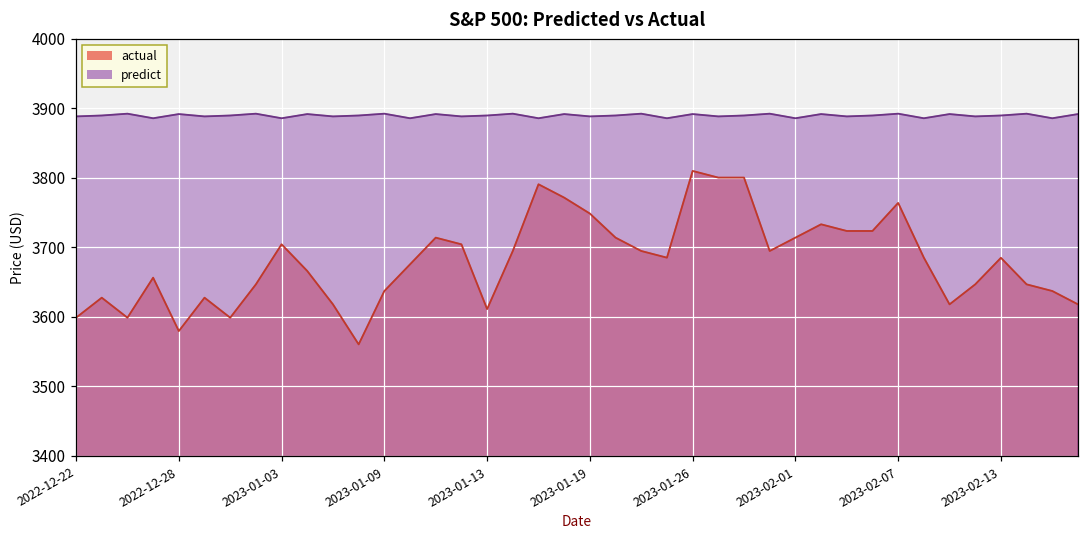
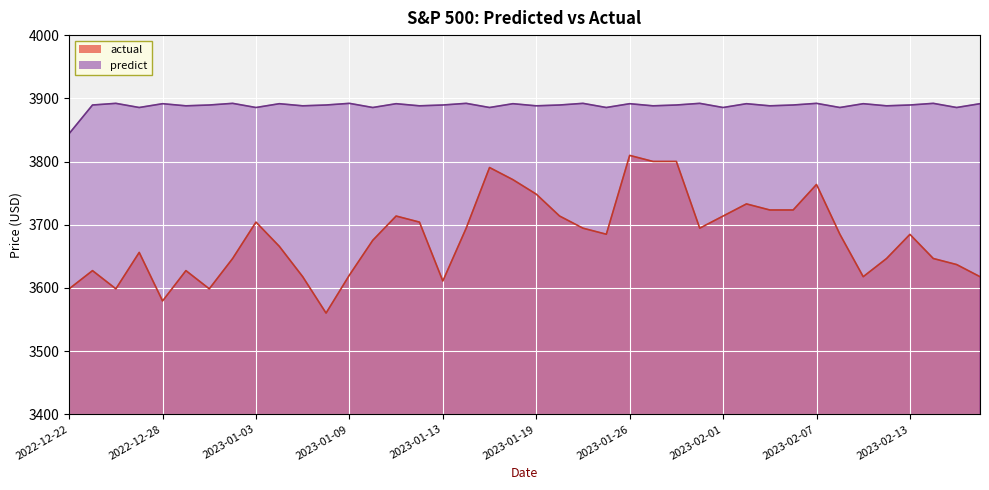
predict, 2022-12-22: 3890 -> 3840
actual, 2023-01-09: 3640 -> 3620
